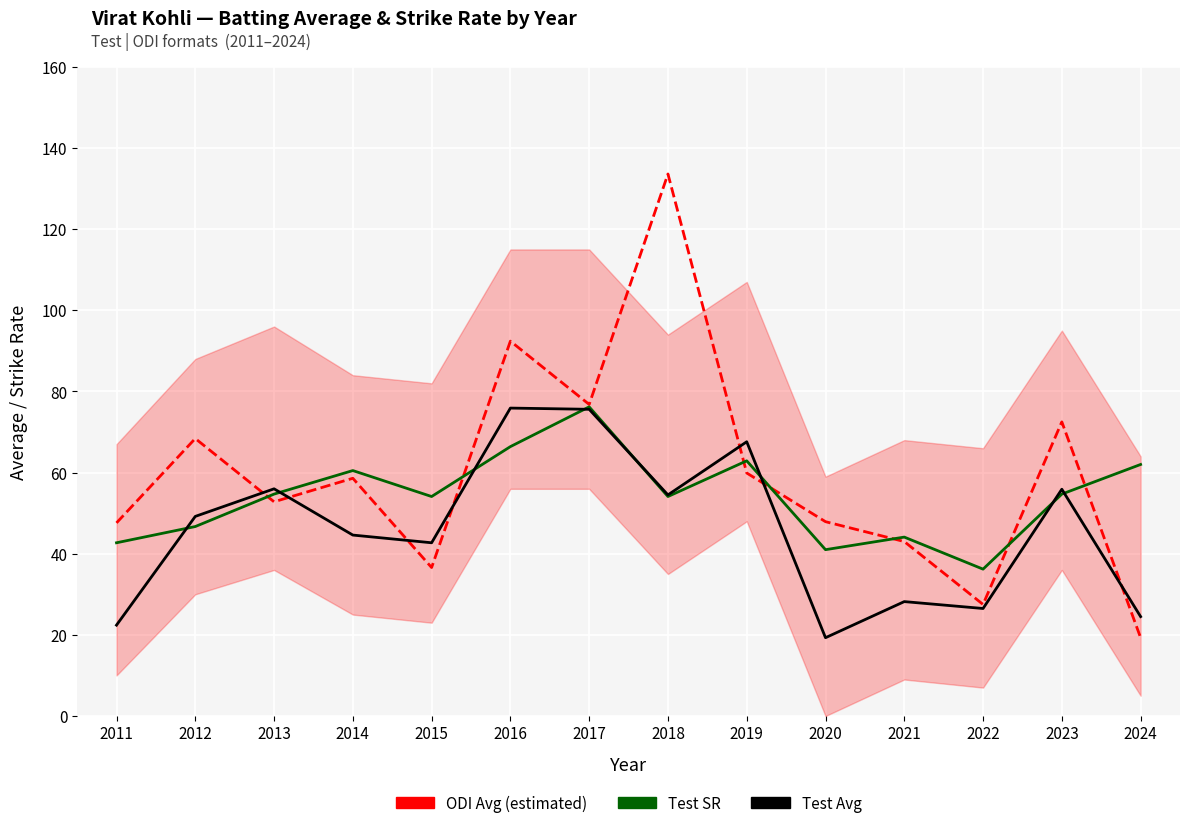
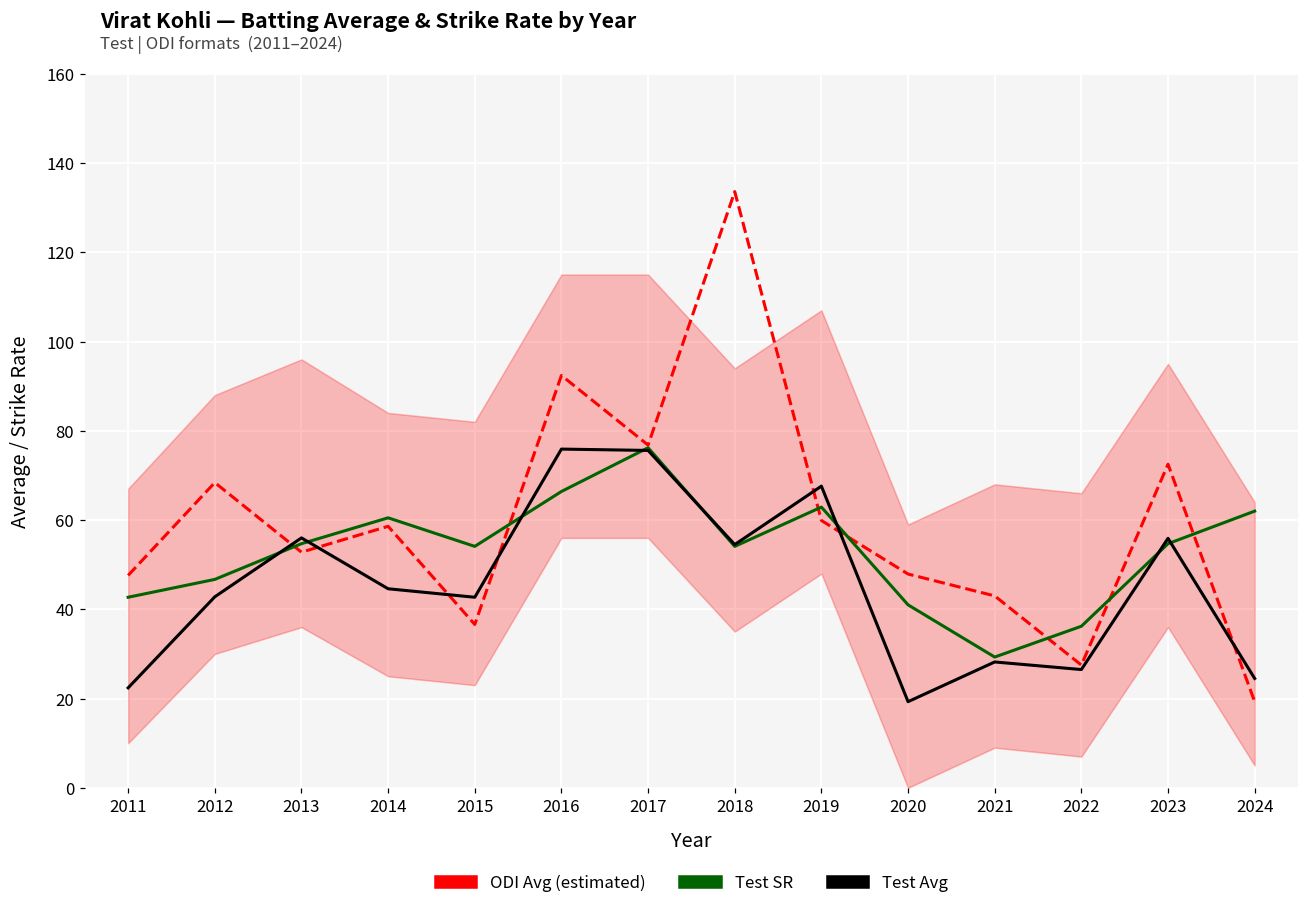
Test Avg, 2012: 49 -> 43
Test SR, 2021: 44 -> 29
